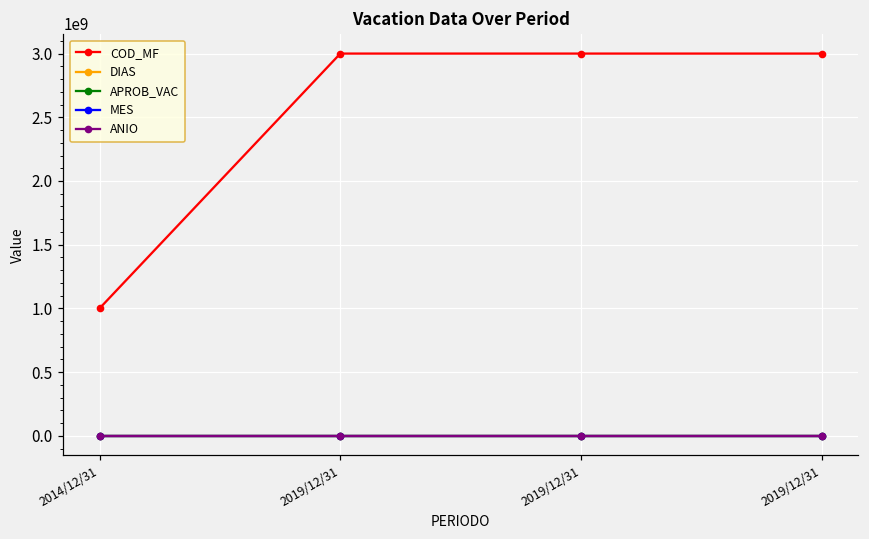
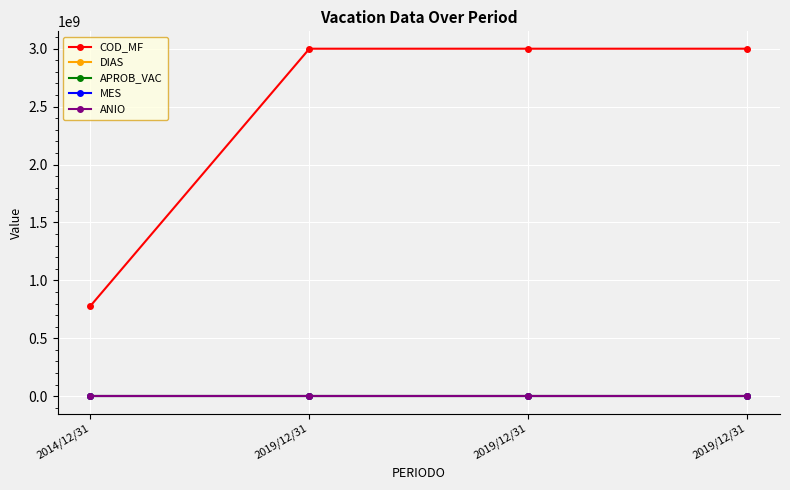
COD_MF, 2014/12/31: 1000000000 -> 780000000
